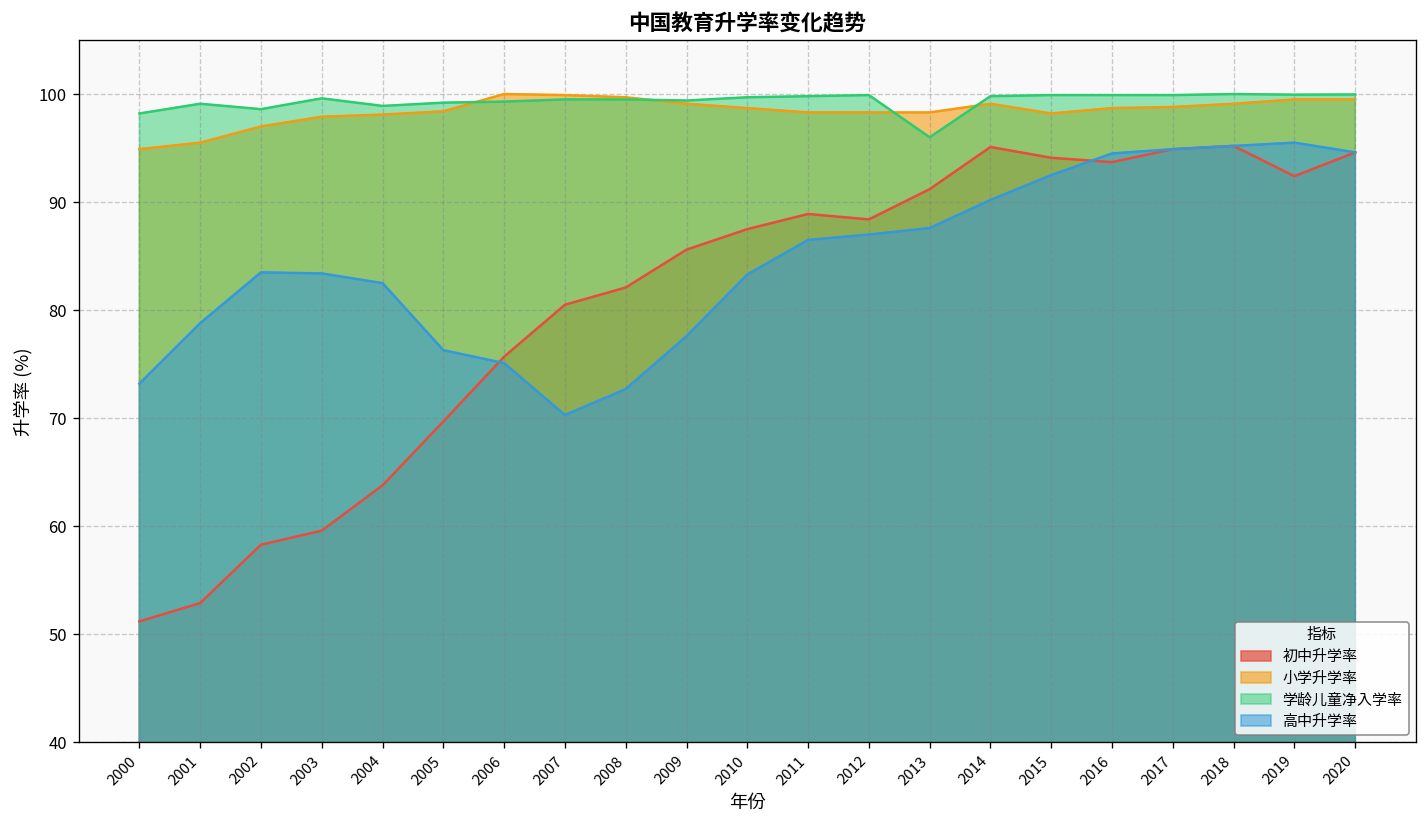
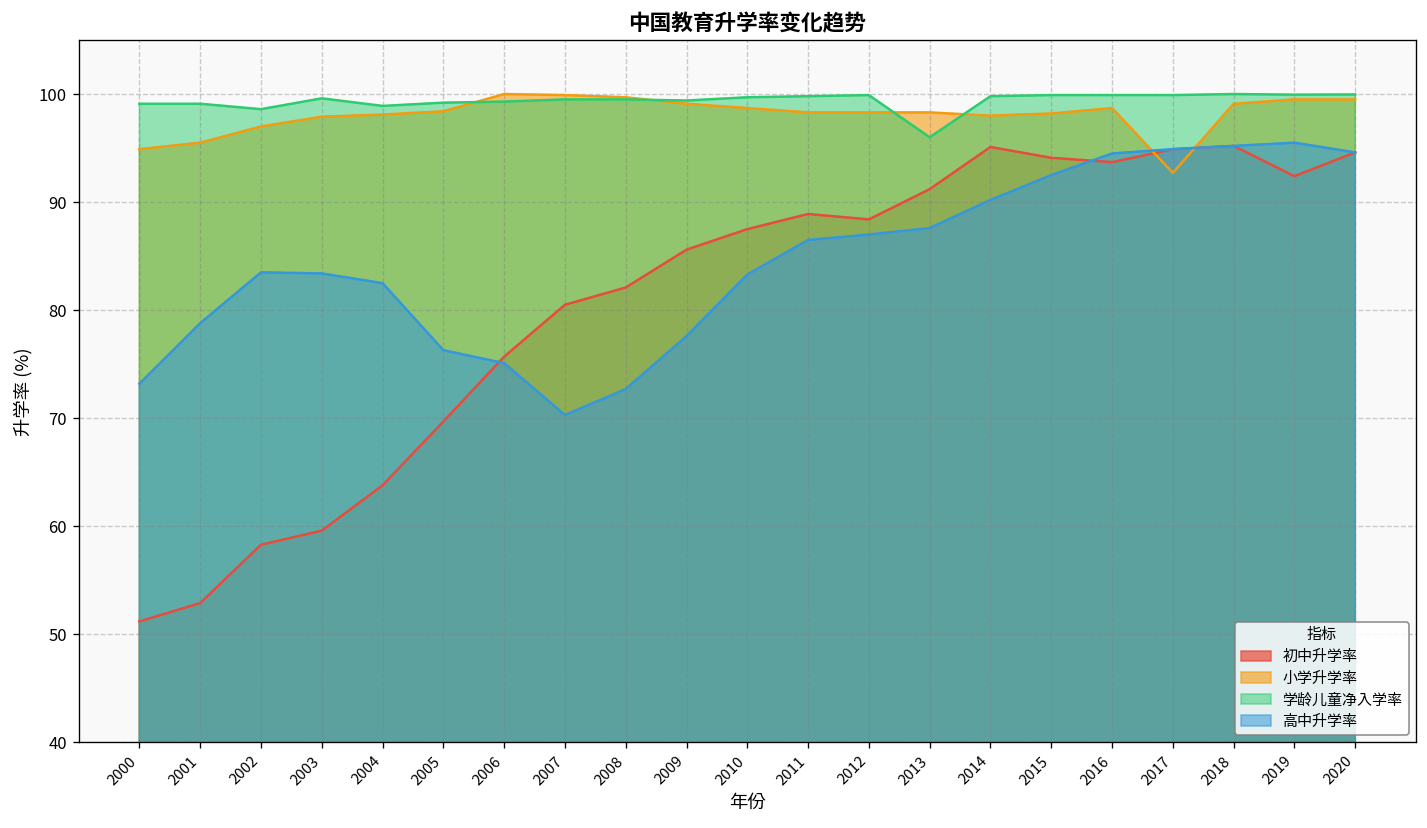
学龄儿童净入学率, 2000: 98 -> 99
小学升学率, 2014: 99 -> 98
小学升学率, 2017: 99 -> 93
